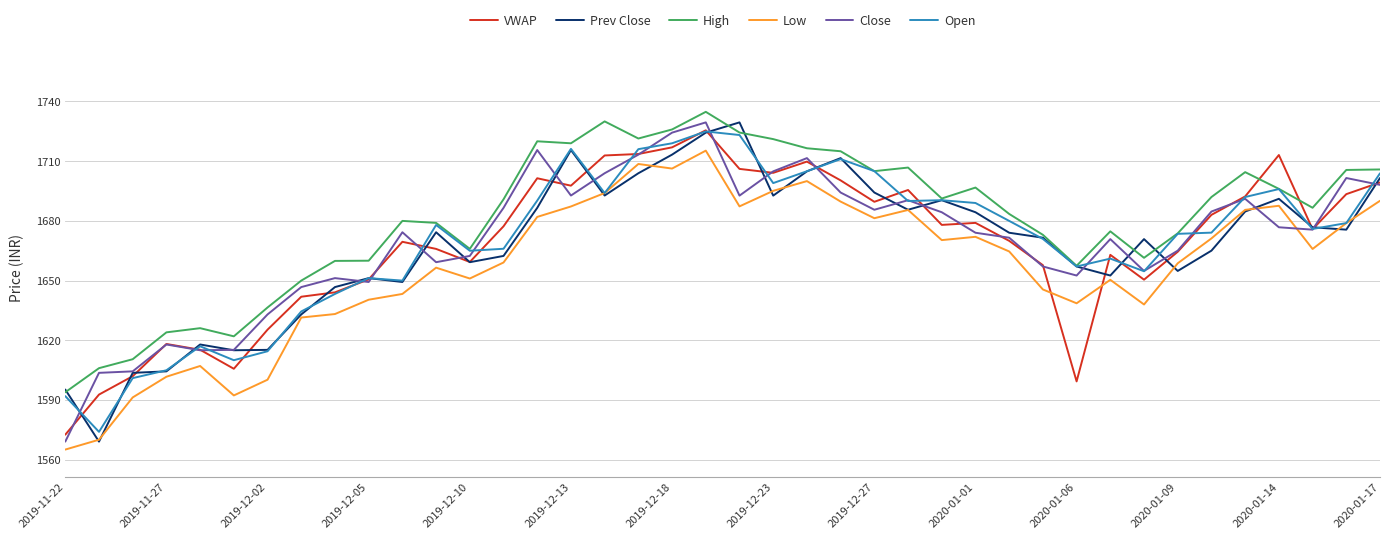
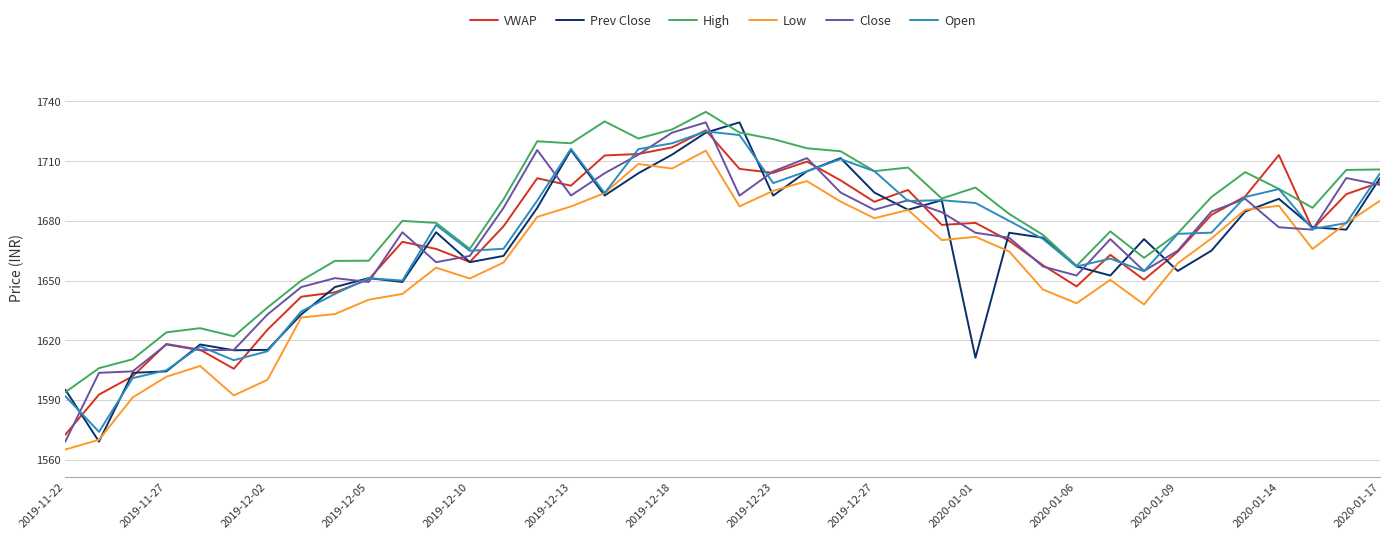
Prev Close, 2020-01-01: 1684 -> 1611
VWAP, 2020-01-06: 1599 -> 1647
